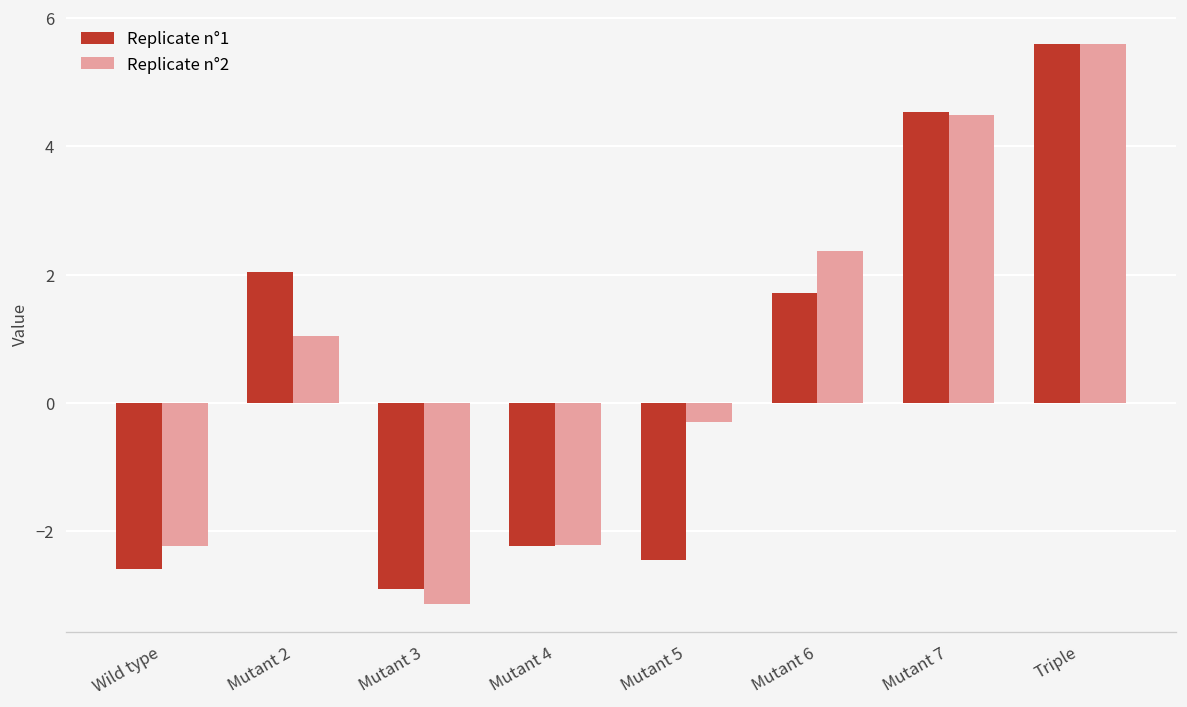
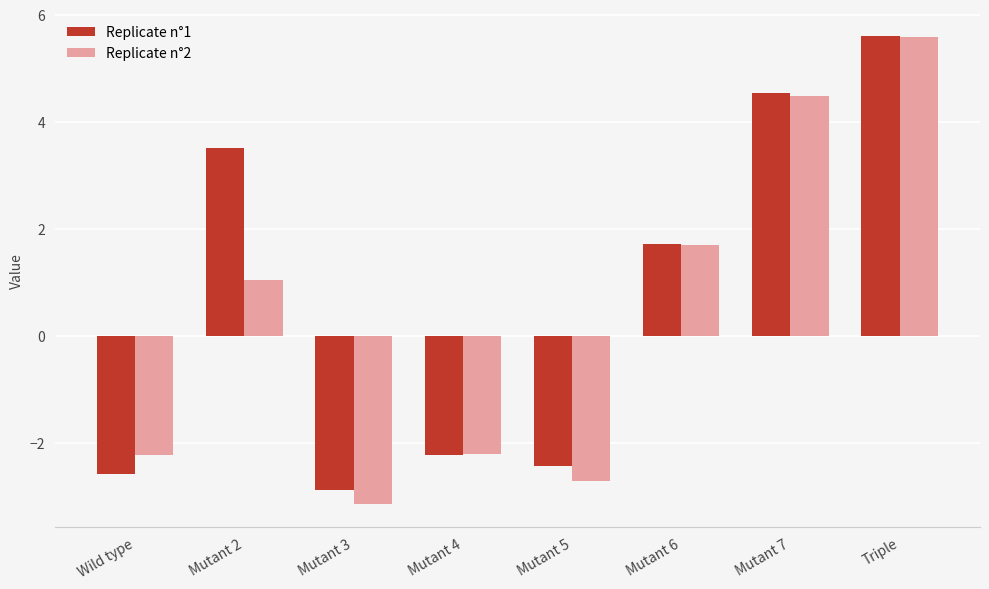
Replicate n°1, Mutant 2: 2.0 -> 3.5
Replicate n°2, Mutant 5: -0.3 -> -2.7
Replicate n°2, Mutant 6: 2.4 -> 1.7
